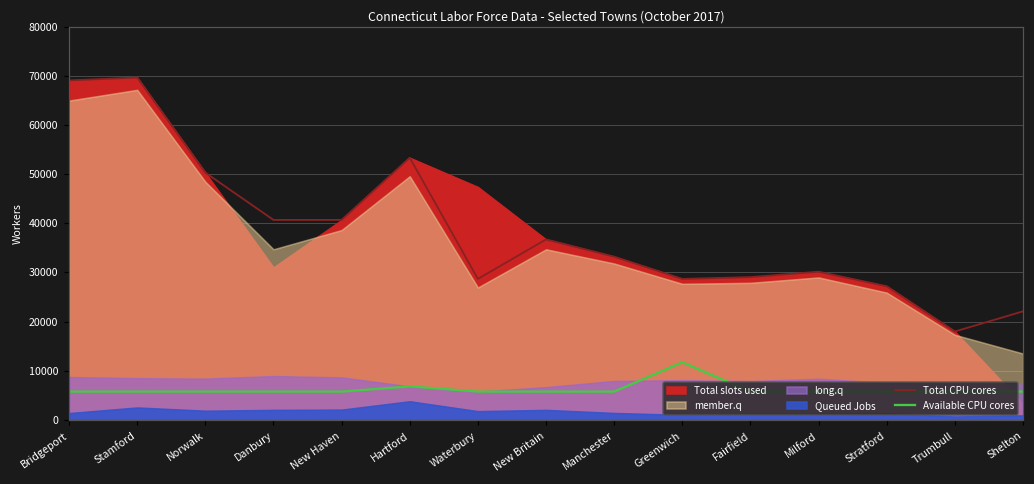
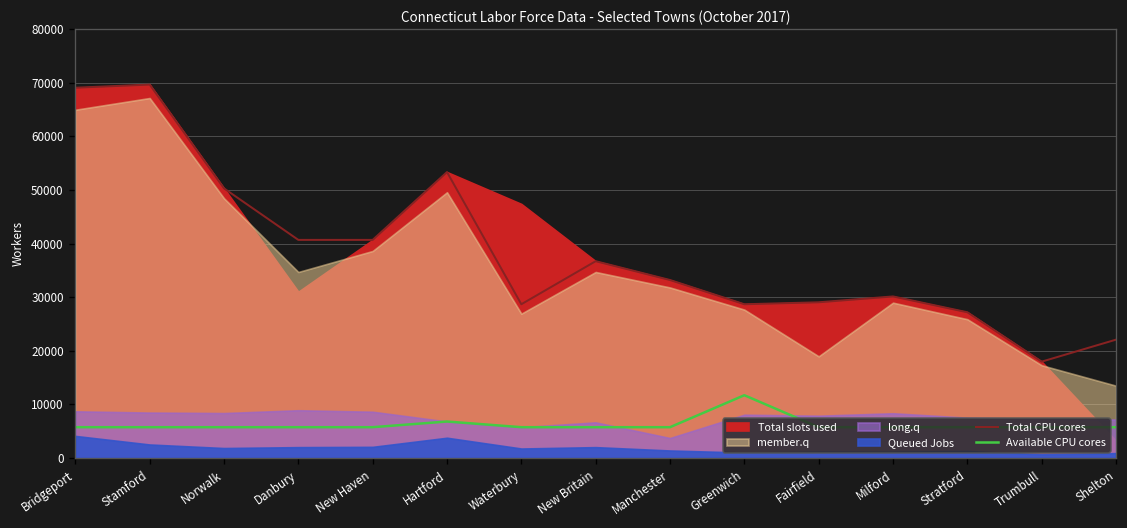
Queued Jobs, Bridgeport: 1000 -> 4000
long.q, Manchester: 8000 -> 4000
member.q, Fairfield: 28000 -> 19000
